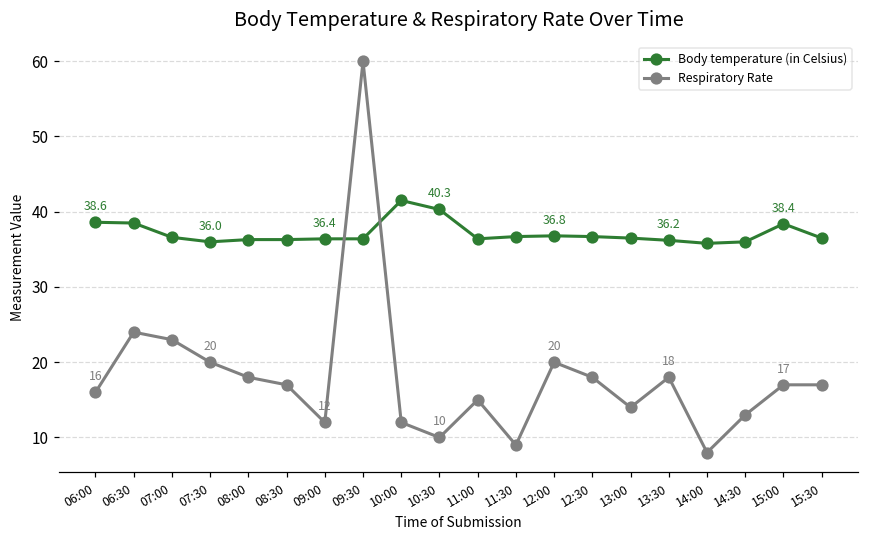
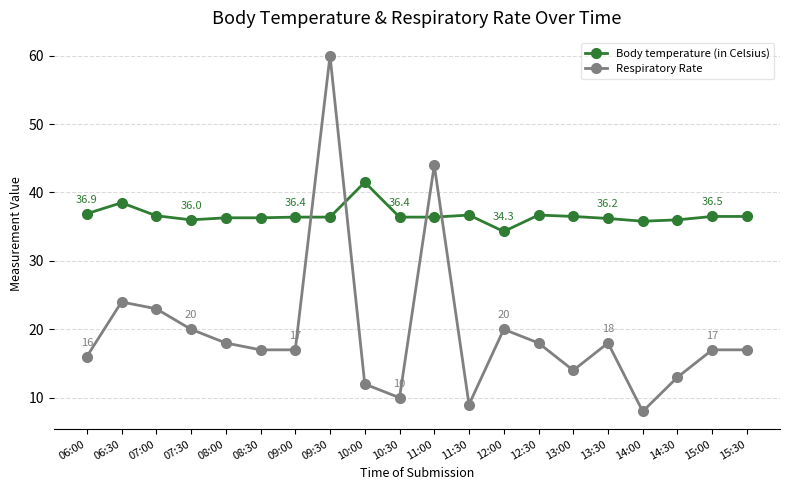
Body temperature (in Celsius), 06:00: 38.6 -> 36.9
Respiratory Rate, 09:00: 12 -> 17
Body temperature (in Celsius), 10:30: 40.3 -> 36.4
Respiratory Rate, 11:00: 15 -> 44
Body temperature (in Celsius), 12:00: 36.8 -> 34.3
Body temperature (in Celsius), 15:00: 38.4 -> 36.5
